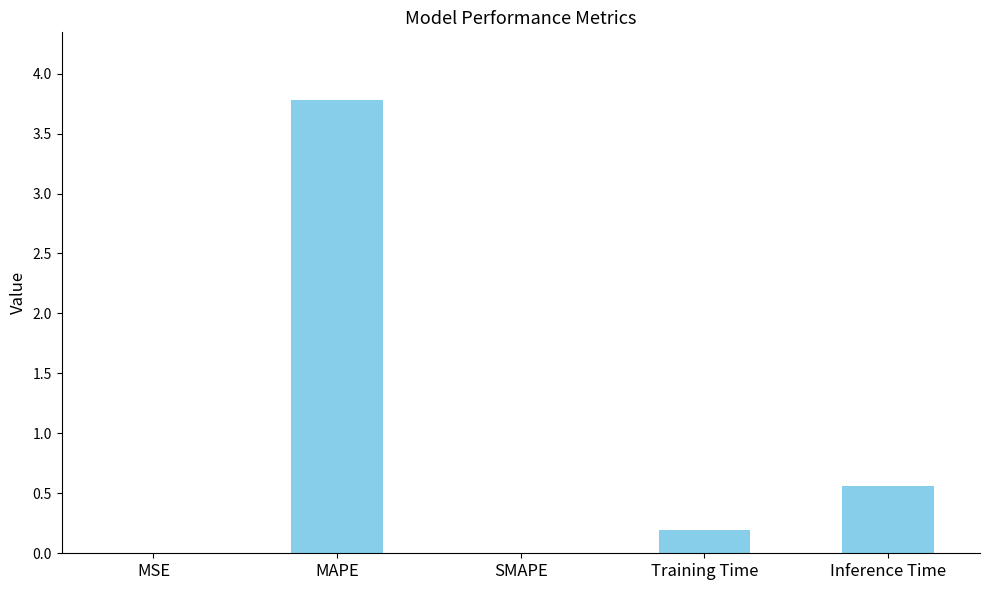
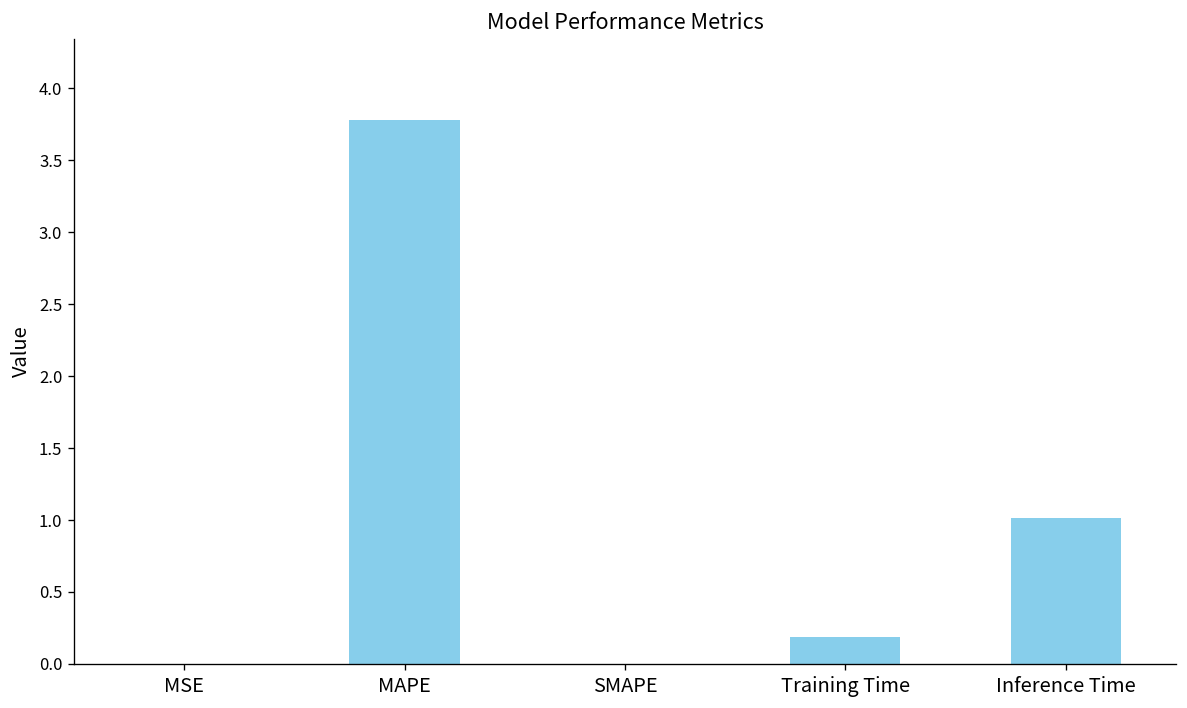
Inference Time: 0.56 -> 1.01
